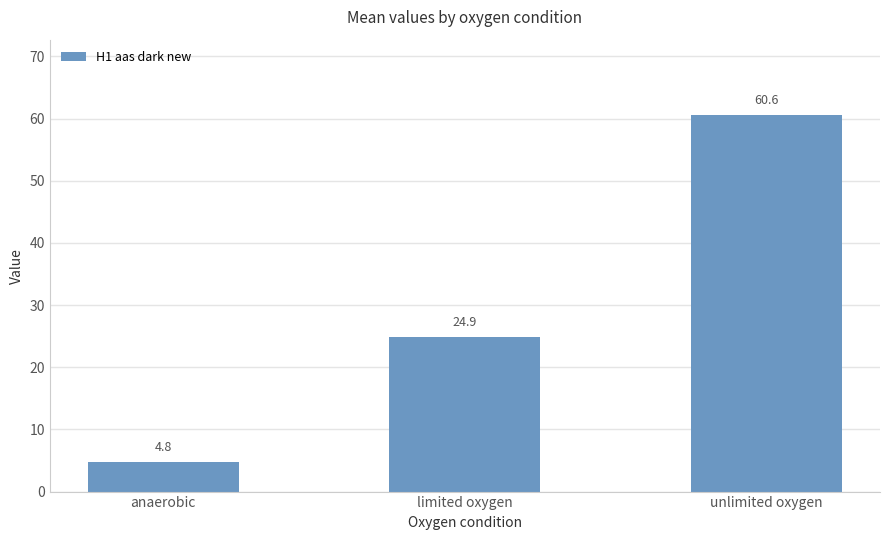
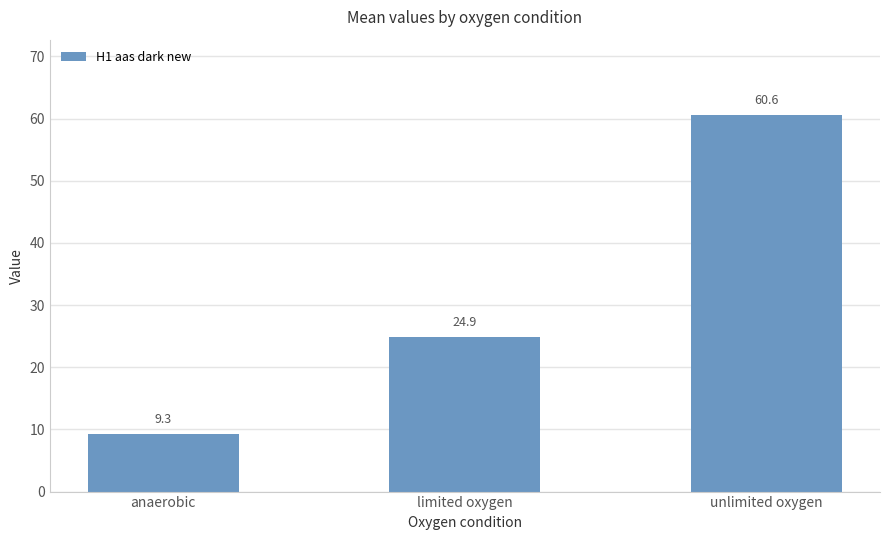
anaerobic: 4.8 -> 9.3
